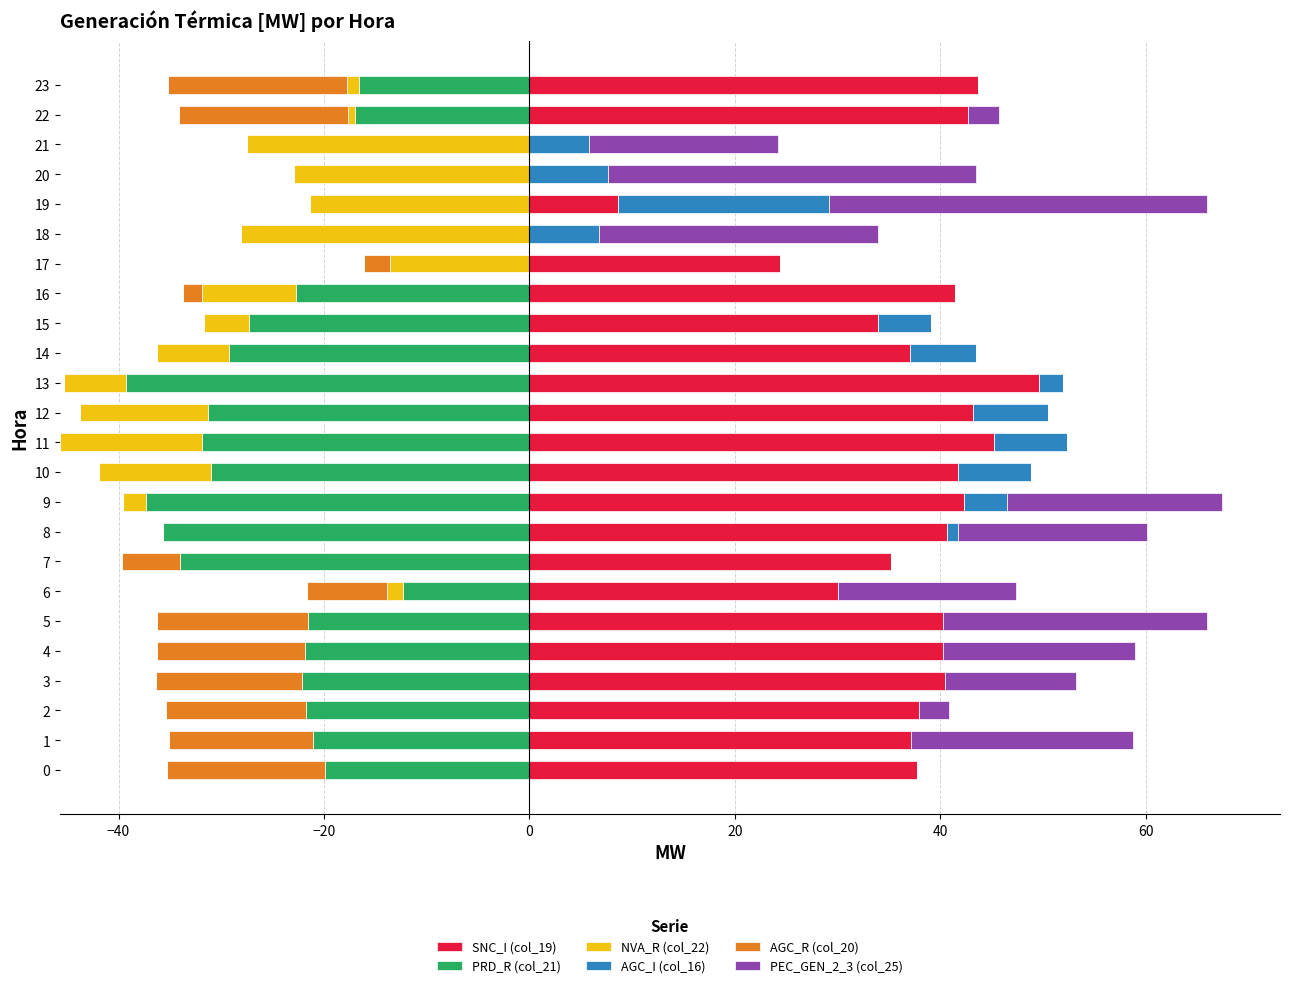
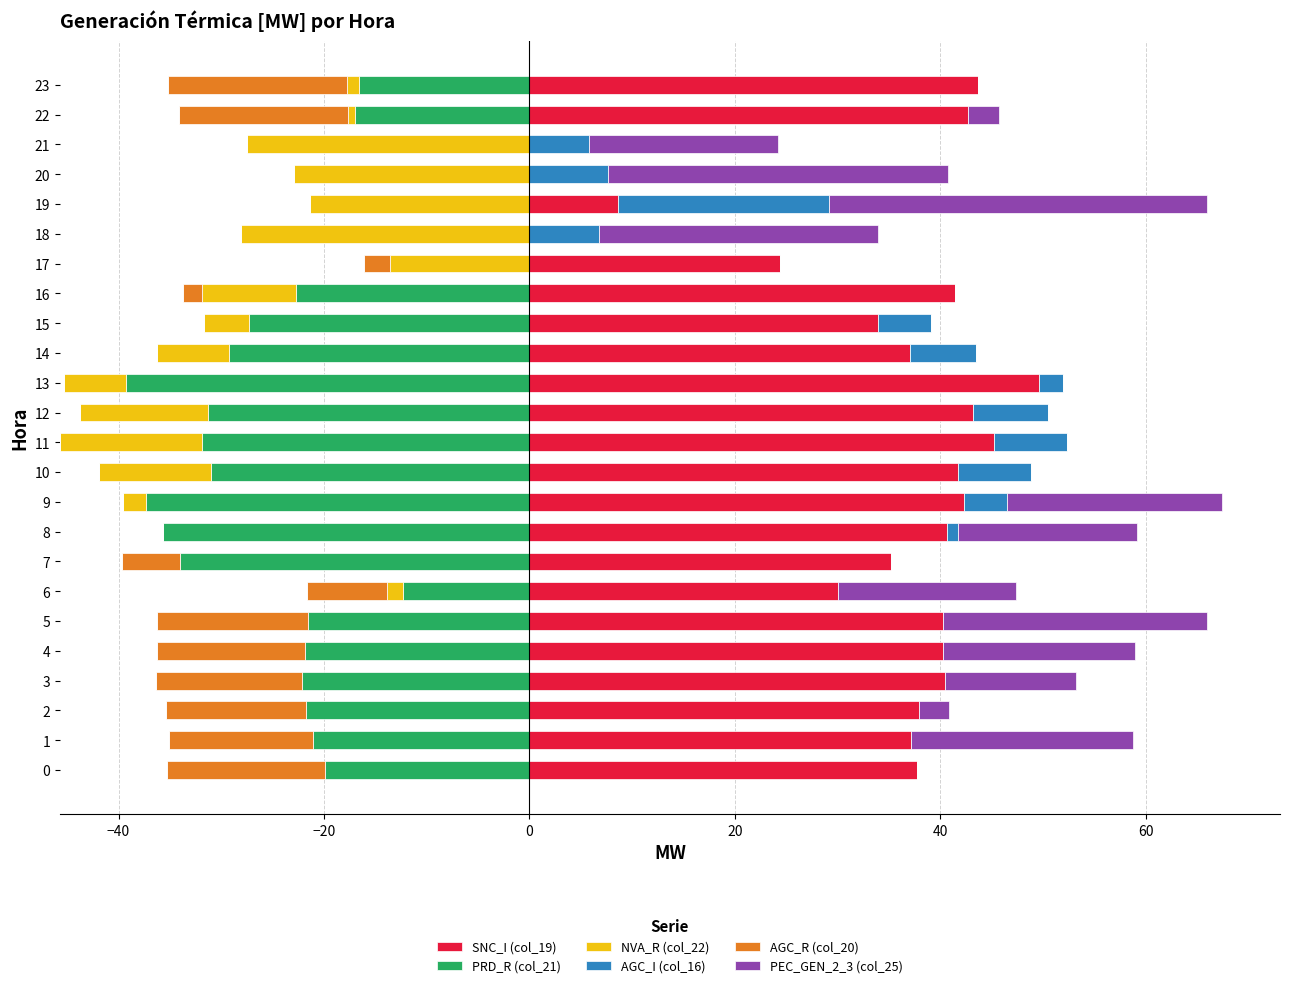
PEC_GEN_2_3 (col_25), 20: 35.8 -> 33.1
PEC_GEN_2_3 (col_25), 8: 18.4 -> 17.4
